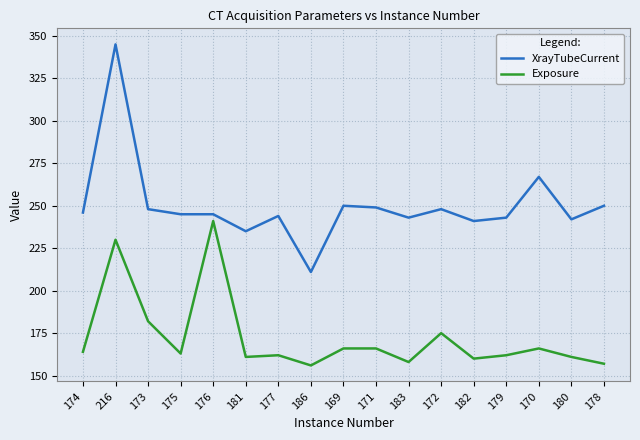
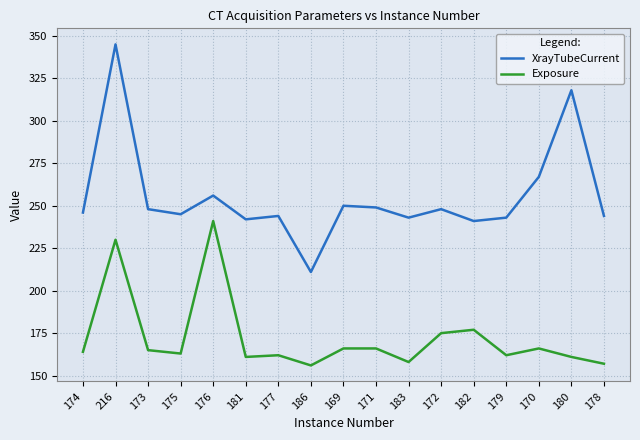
Exposure, 173: 182 -> 165
XrayTubeCurrent, 176: 245 -> 256
XrayTubeCurrent, 181: 235 -> 242
Exposure, 182: 160 -> 177
XrayTubeCurrent, 180: 242 -> 318
XrayTubeCurrent, 178: 250 -> 244
